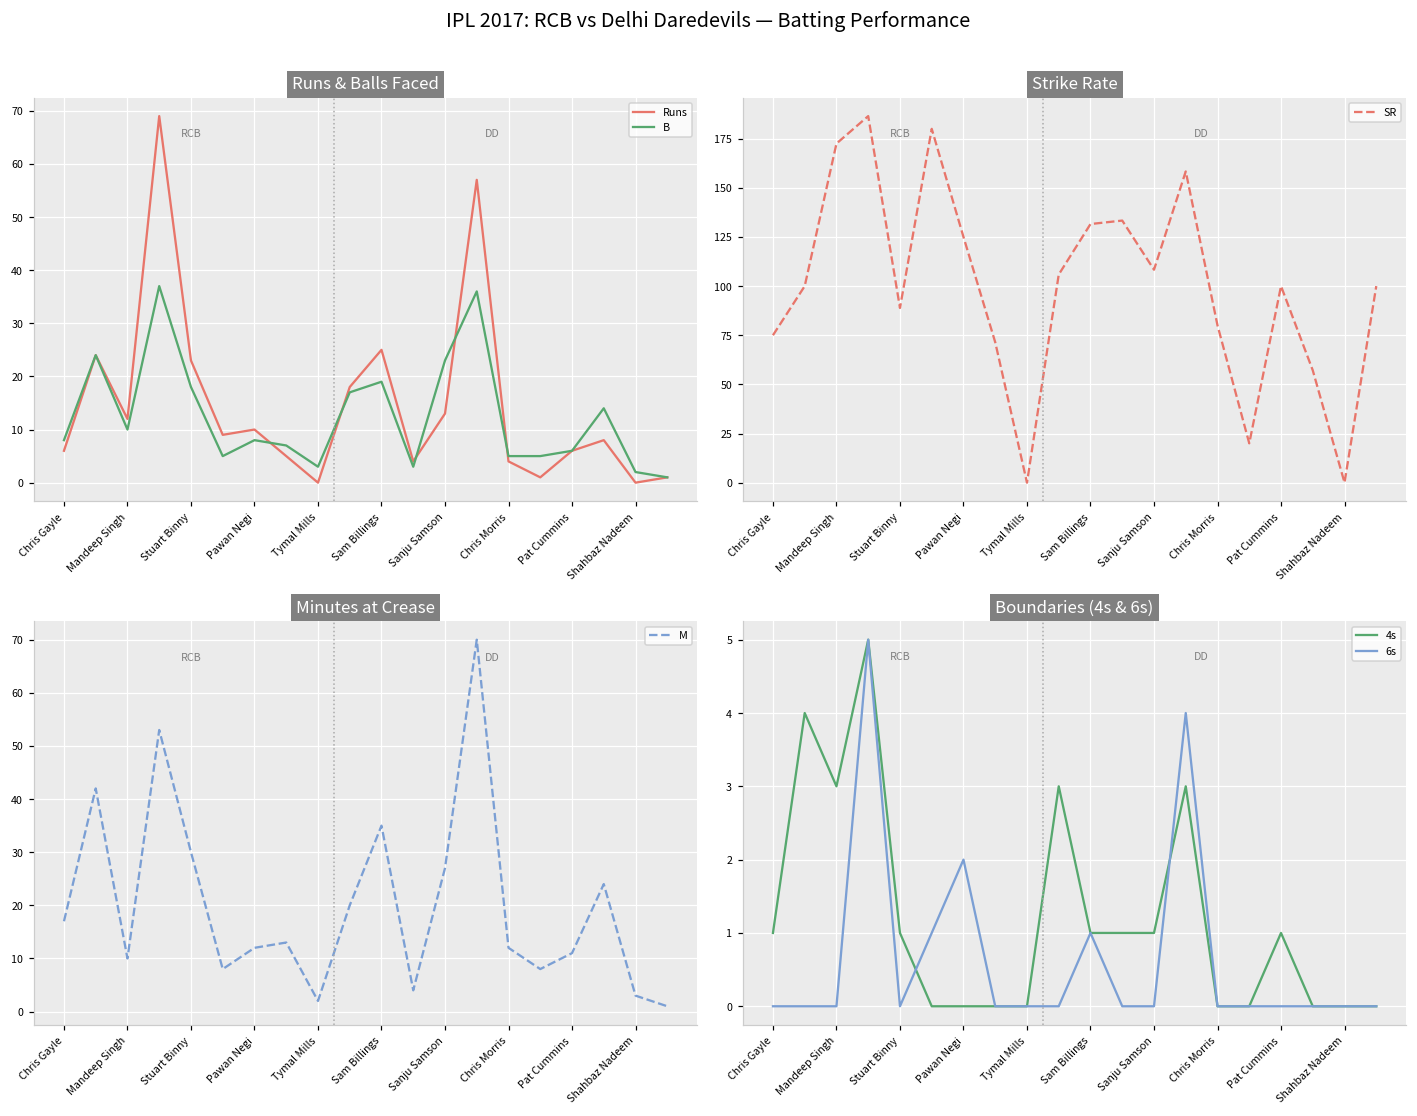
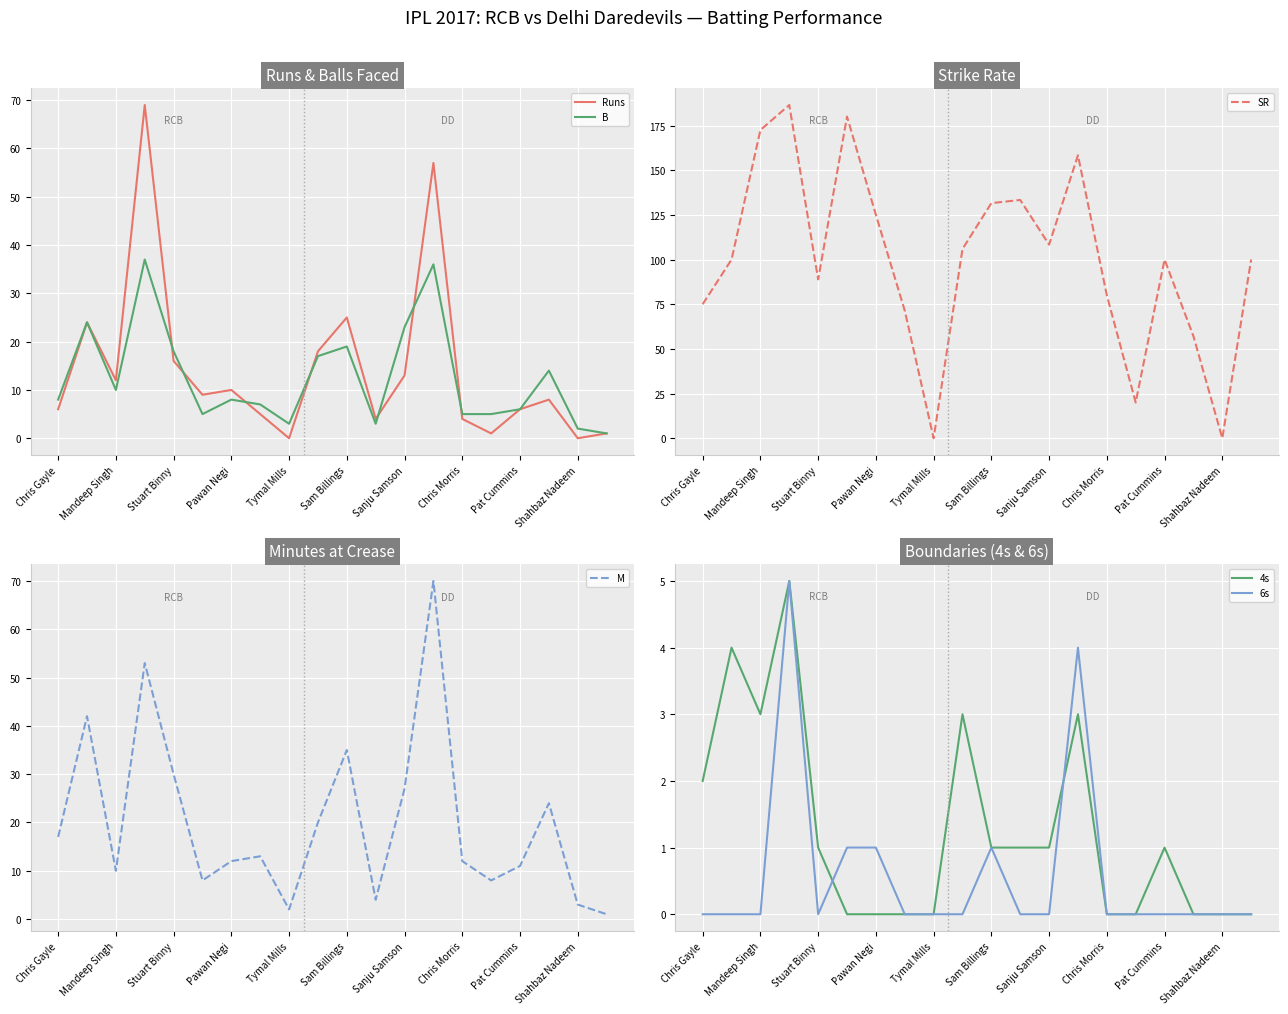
Runs & Balls Faced, Runs, Stuart Binny: 23 -> 16
Boundaries (4s & 6s), 4s, Chris Gayle: 1 -> 2
Boundaries (4s & 6s), 6s, Pawan Negi: 2 -> 1
